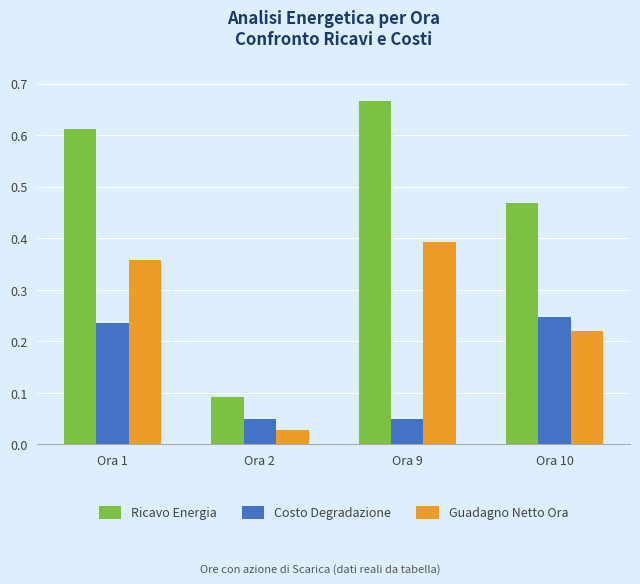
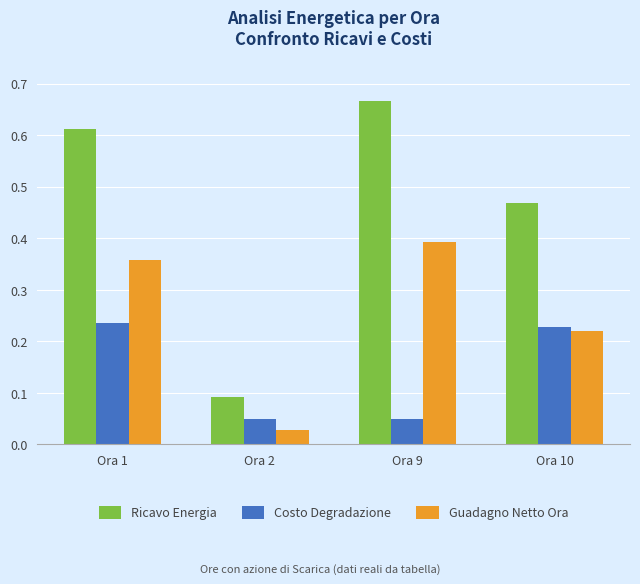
Costo Degradazione, Ora 10: 0.25 -> 0.23
